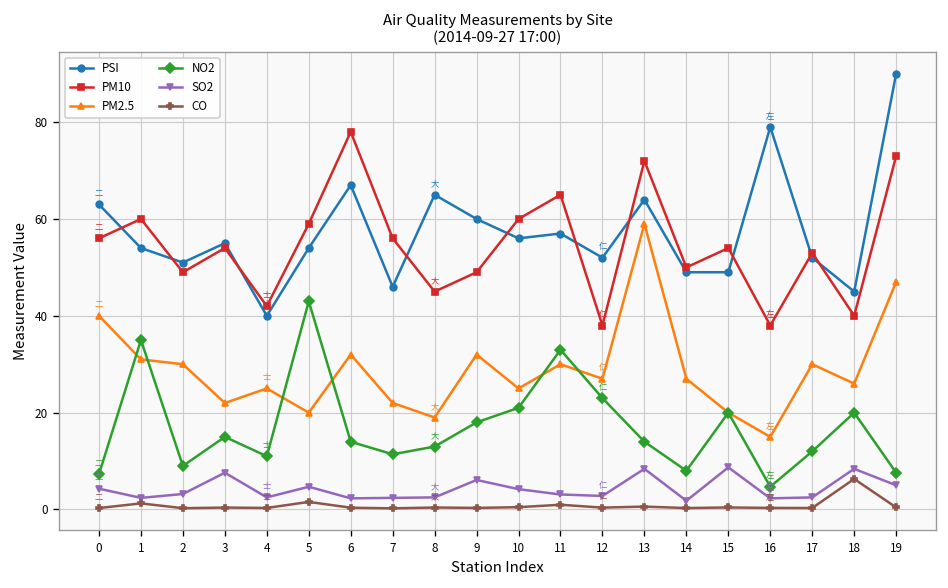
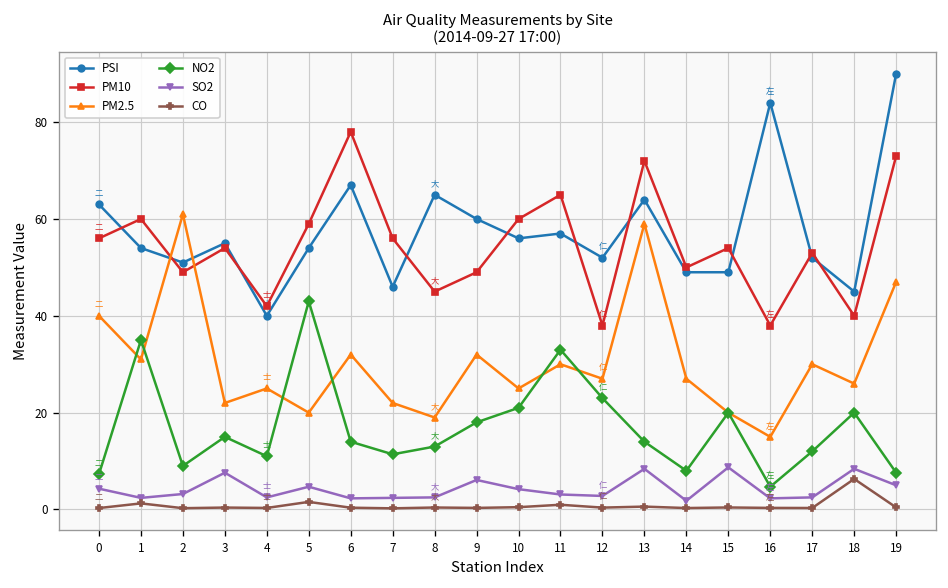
PM2.5, 2: 30 -> 61
PSI, 16: 79 -> 84
